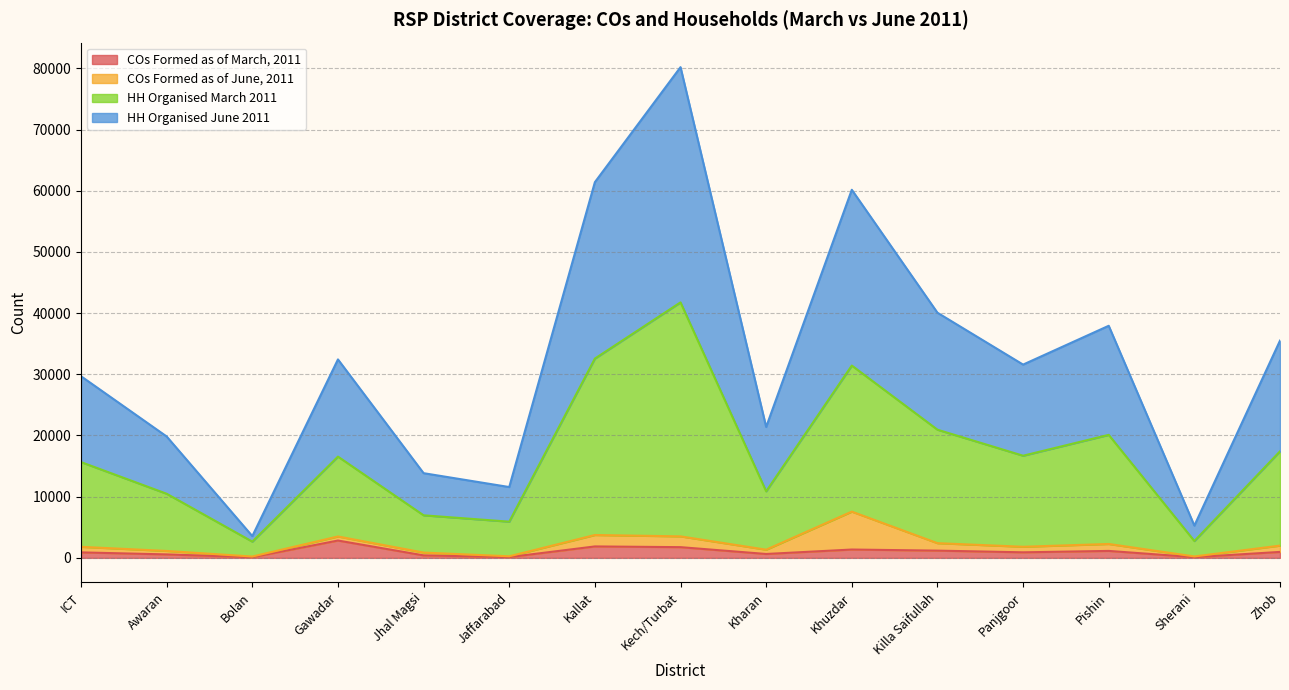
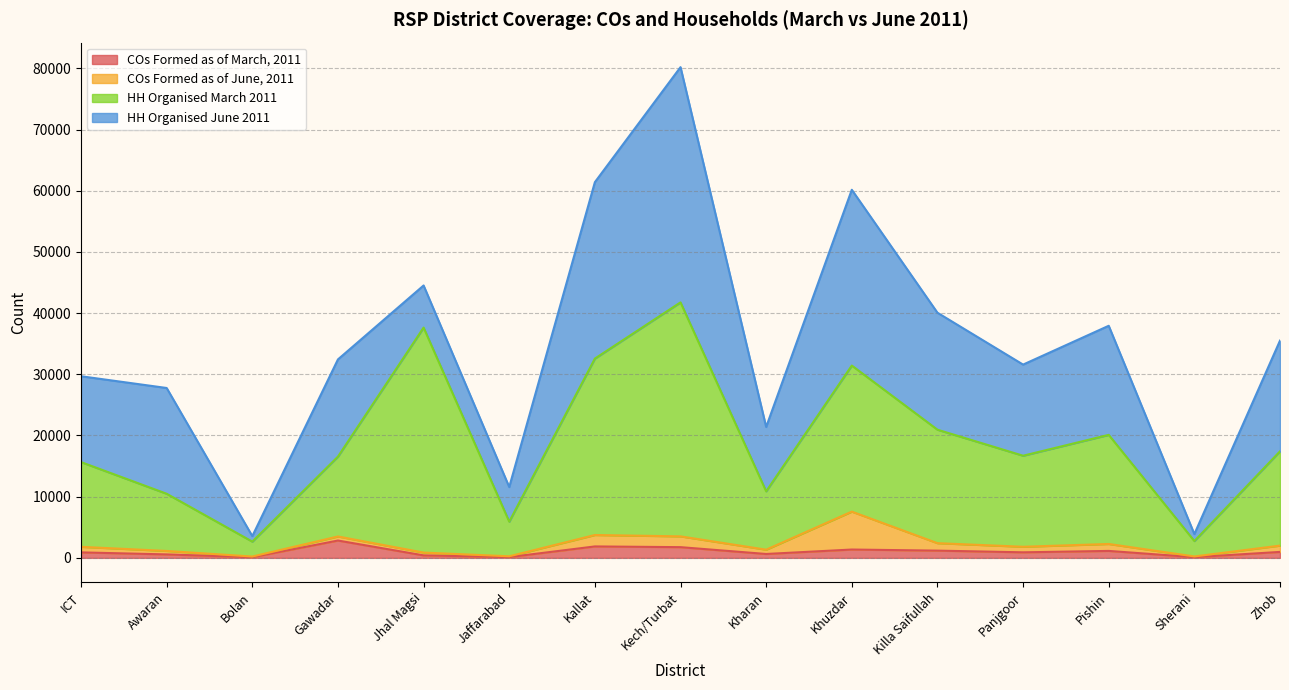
HH Organised June 2011, Awaran: 9000 -> 17000
HH Organised March 2011, Jhal Magsi: 6000 -> 37000
HH Organised June 2011, Sherani: 3000 -> 1000
